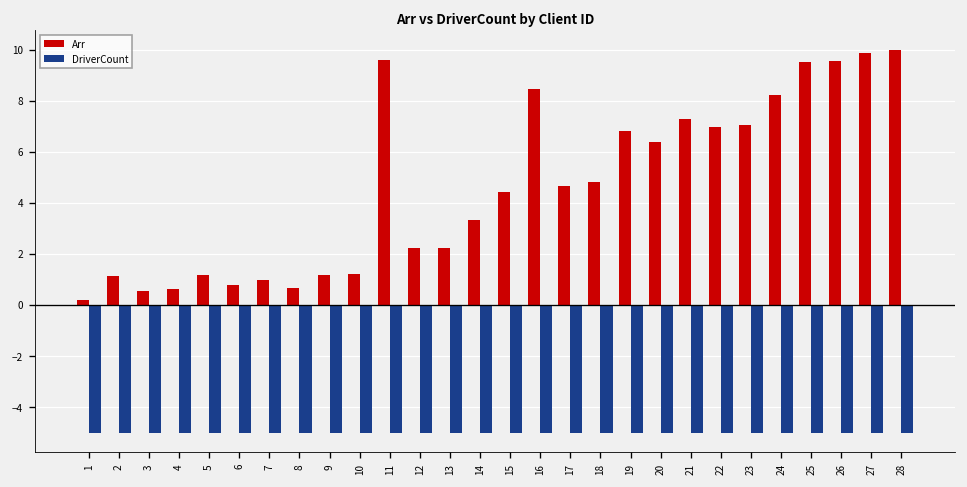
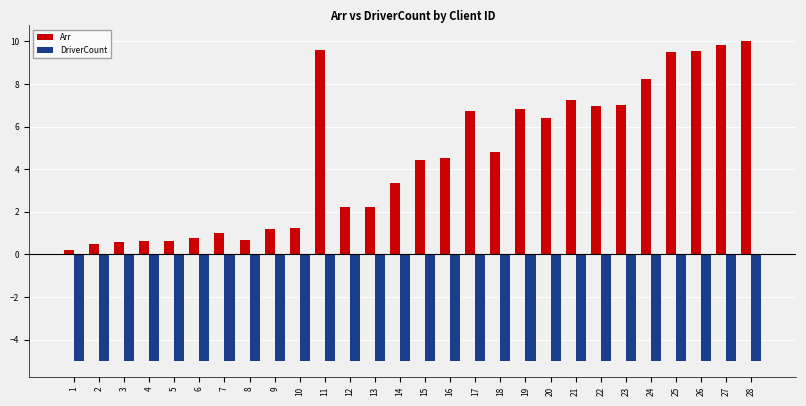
Arr, 2: 1.1 -> 0.5
Arr, 5: 1.2 -> 0.7
Arr, 16: 8.5 -> 4.5
Arr, 17: 4.6 -> 6.7
